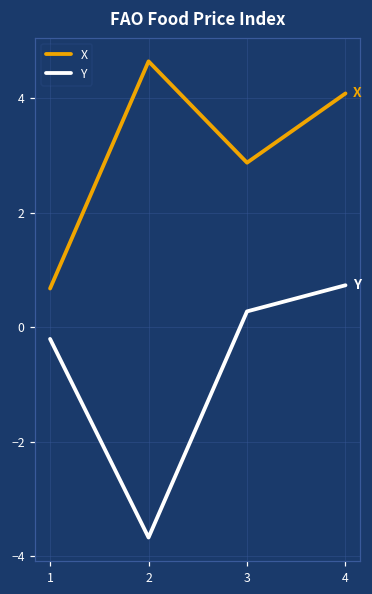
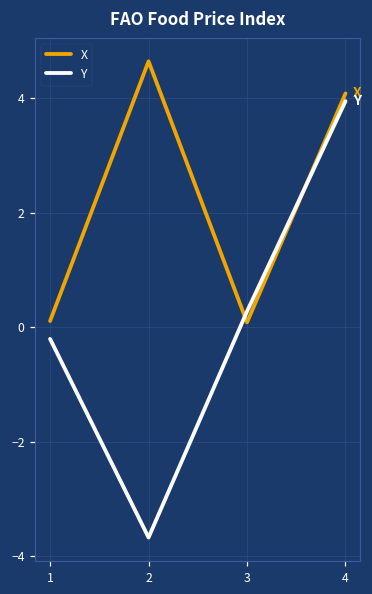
X, 1: 0.7 -> 0.1
X, 3: 2.9 -> 0.1
Y, 4: 0.7 -> 3.9
